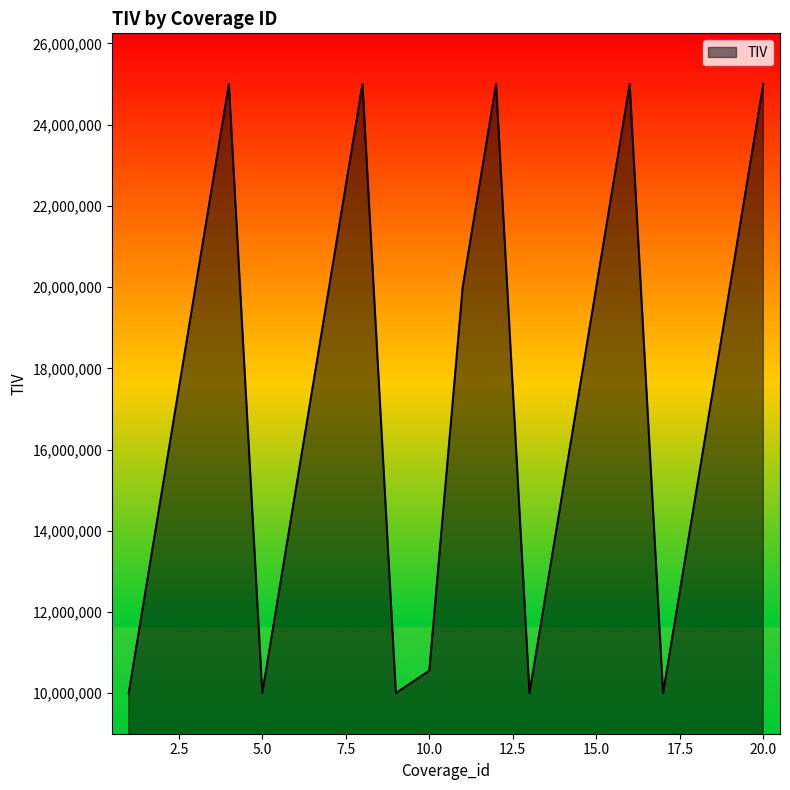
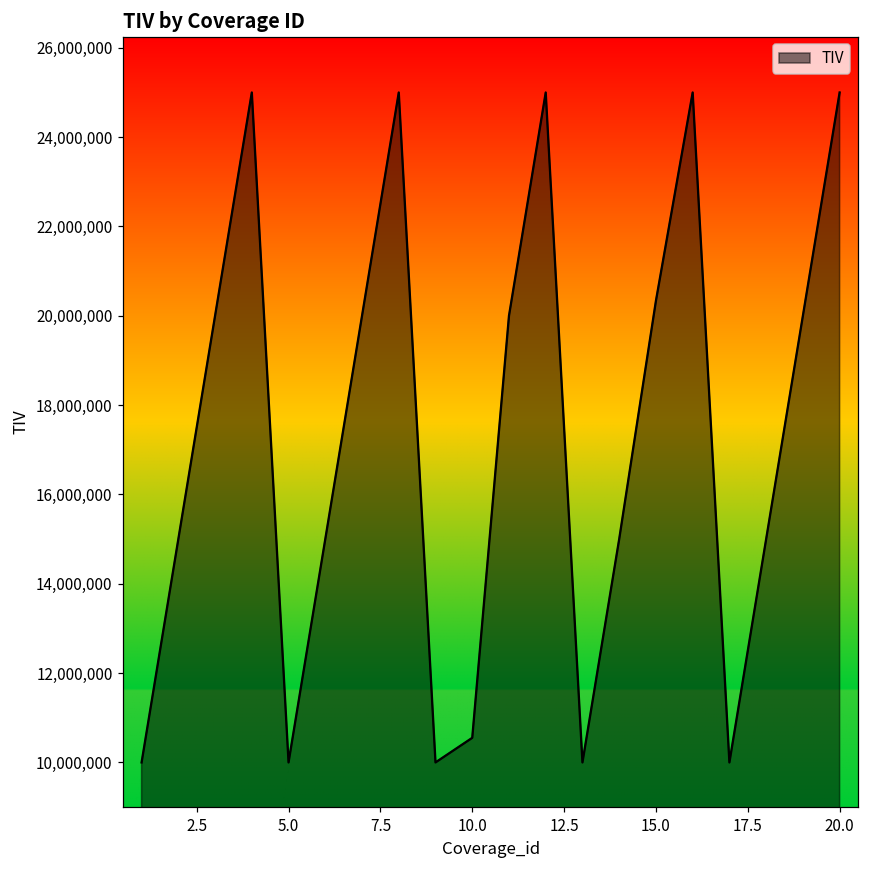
15.0: 20,000,000 -> 20,300,000
